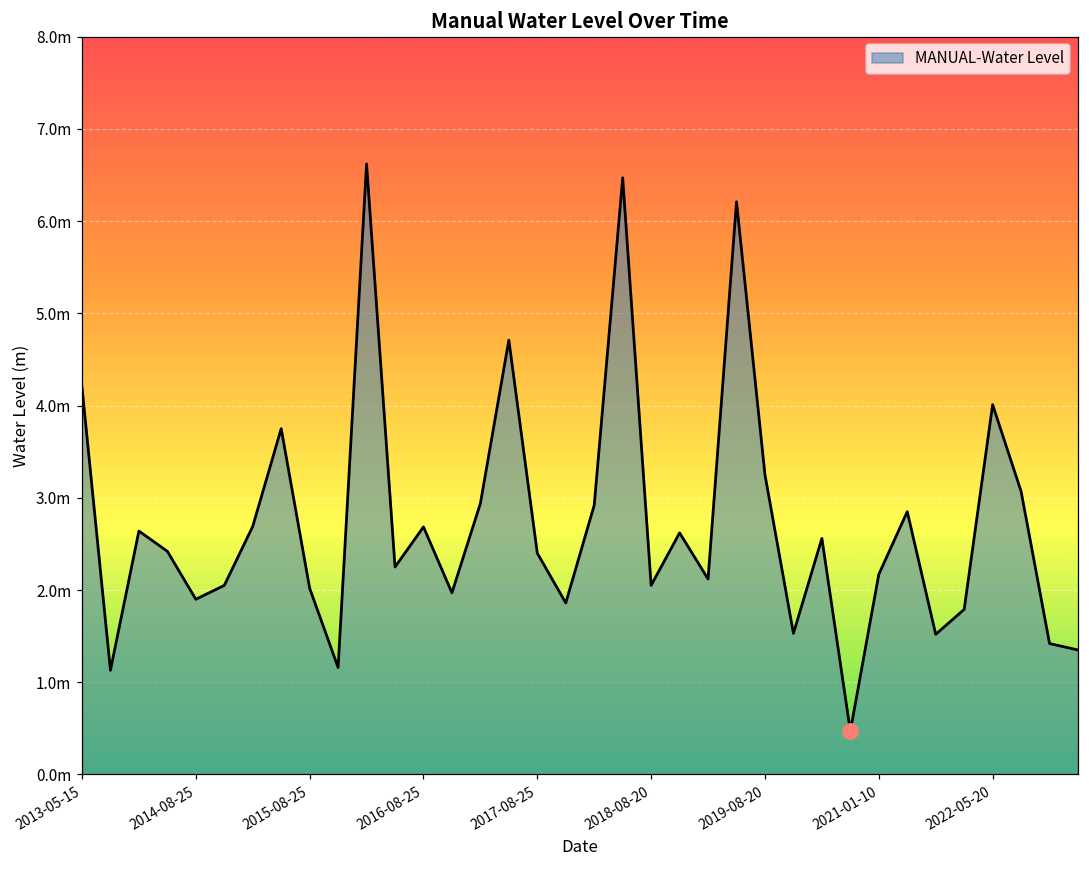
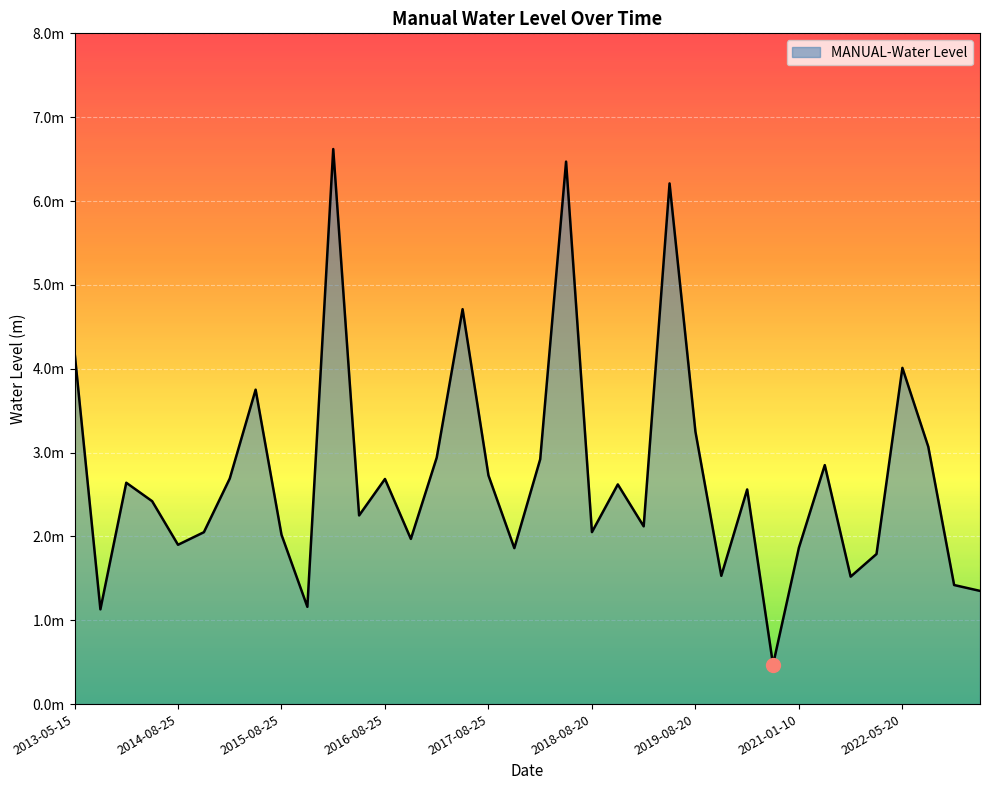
MANUAL-Water Level, 2017-08-25: 2.4m -> 2.7m
MANUAL-Water Level, 2021-01-10: 2.2m -> 1.9m
